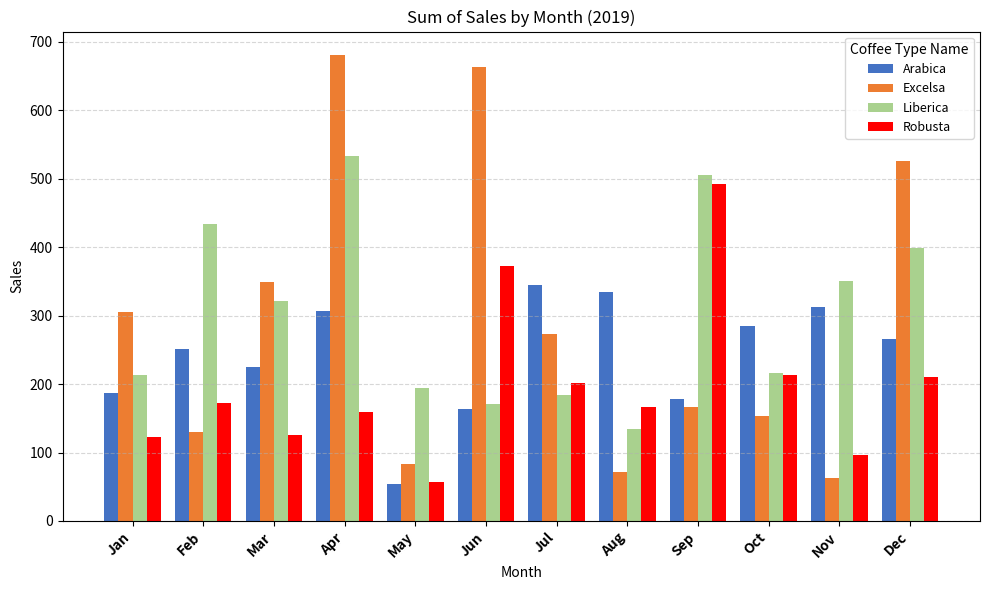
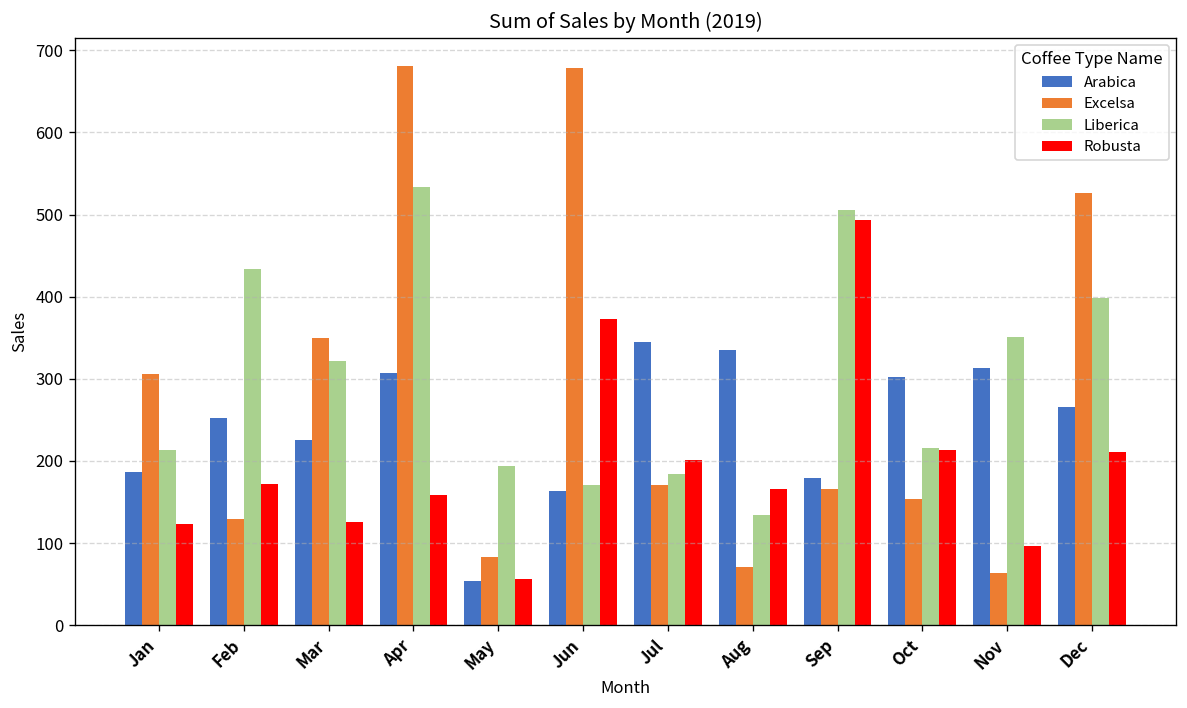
Excelsa, Jun: 660 -> 680
Excelsa, Jul: 270 -> 170
Arabica, Oct: 290 -> 300
